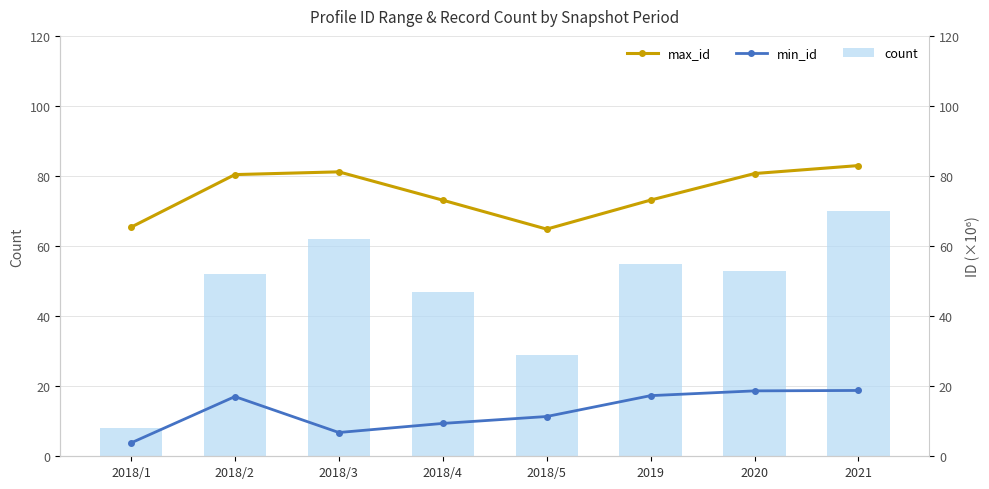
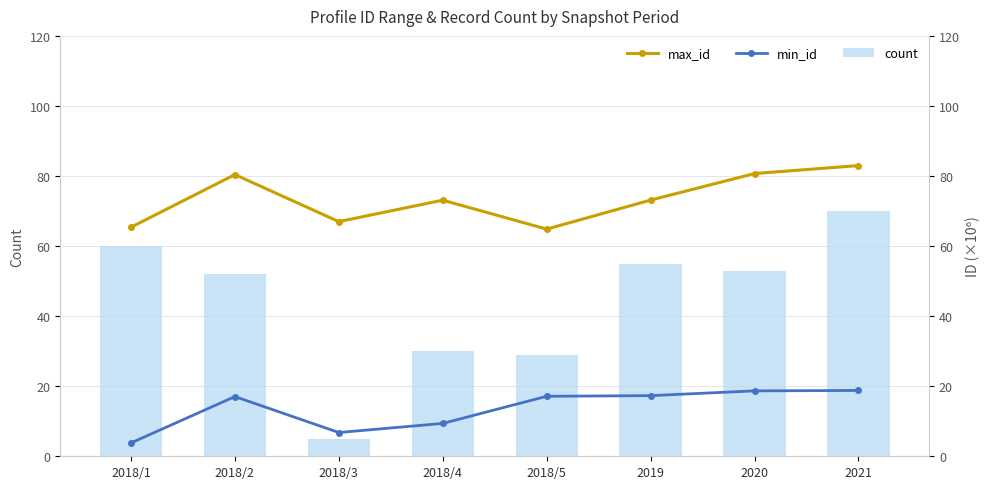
count, 2018/1: 8 -> 60
count, 2018/3: 62 -> 5
count, 2018/4: 47 -> 30
max_id, 2018/3: 81 -> 67
min_id, 2018/5: 11 -> 17
